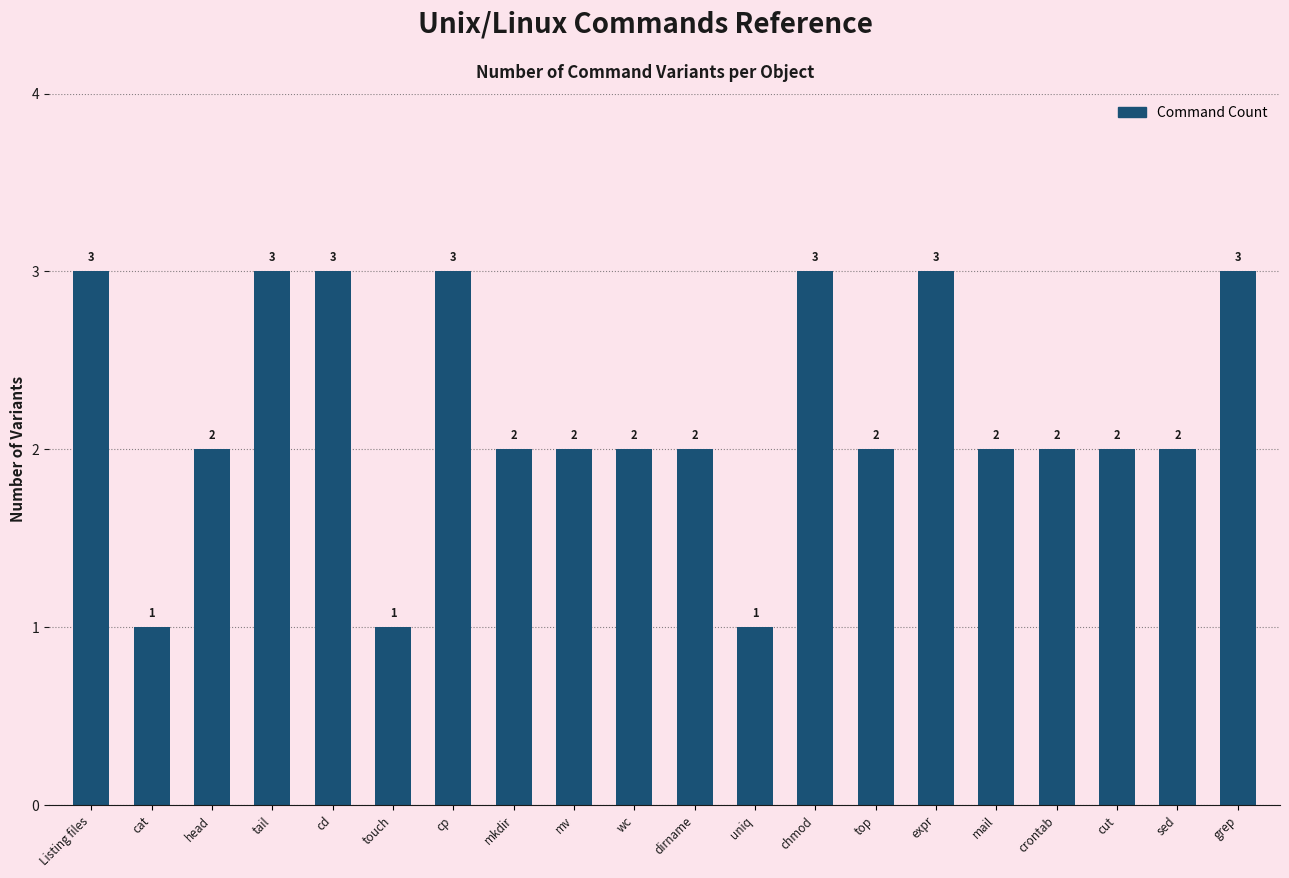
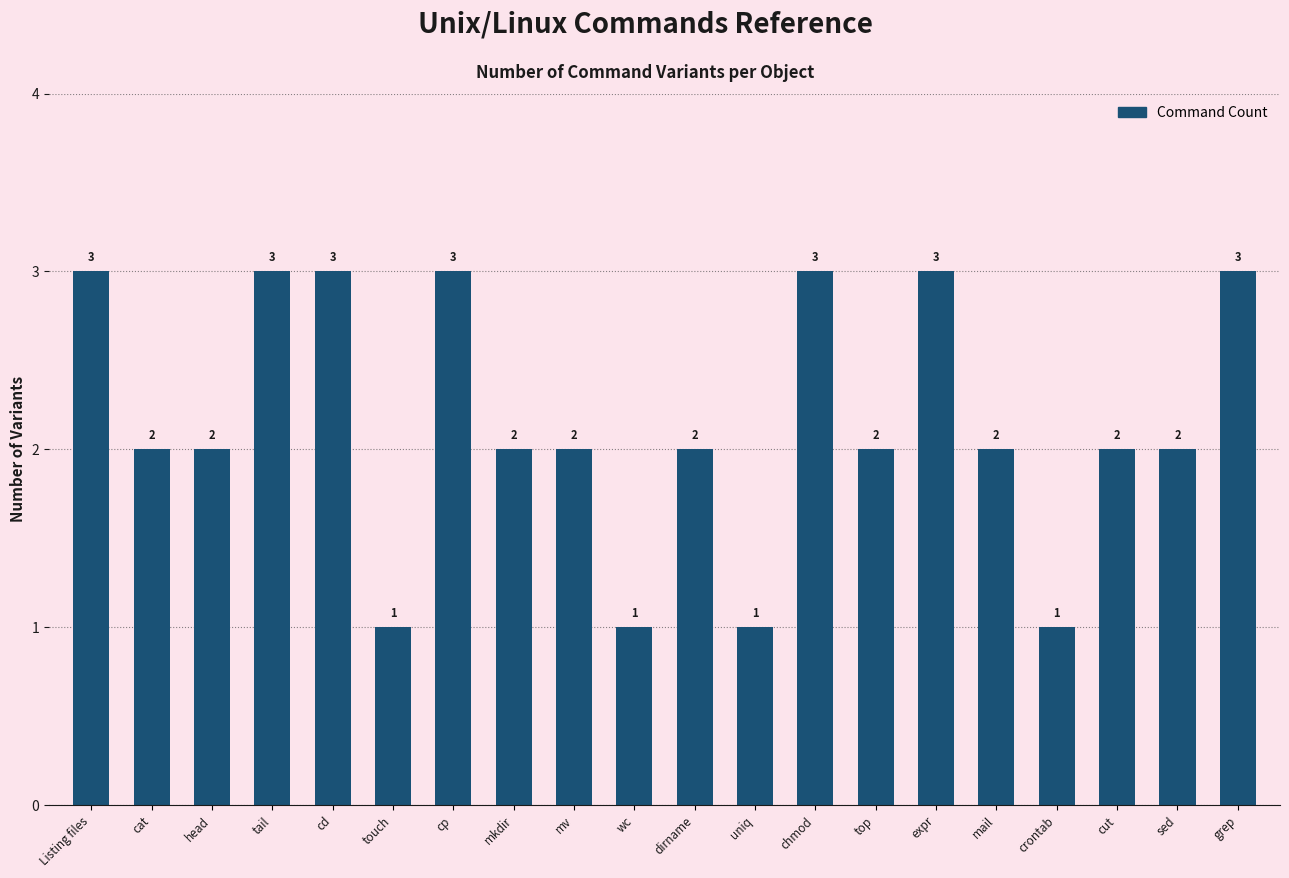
cat: 1 -> 2
wc: 2 -> 1
crontab: 2 -> 1
